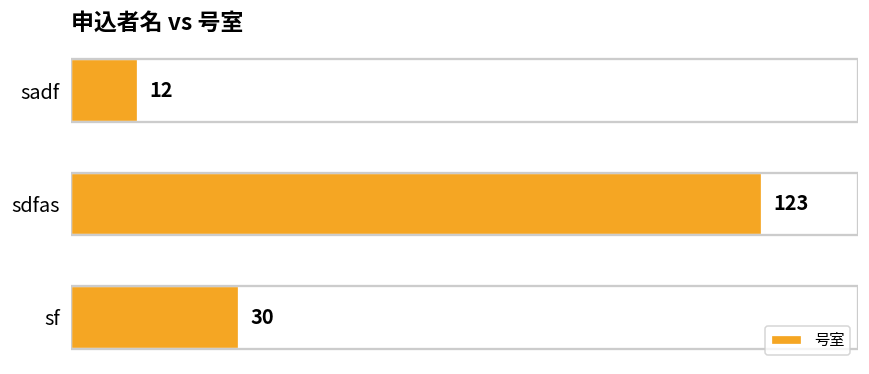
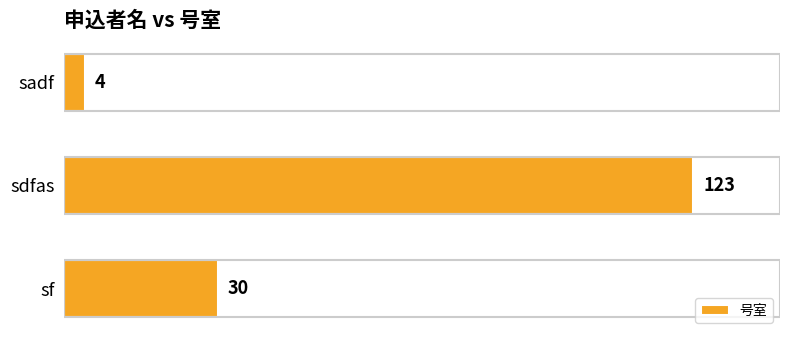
号室, sadf: 12 -> 4
